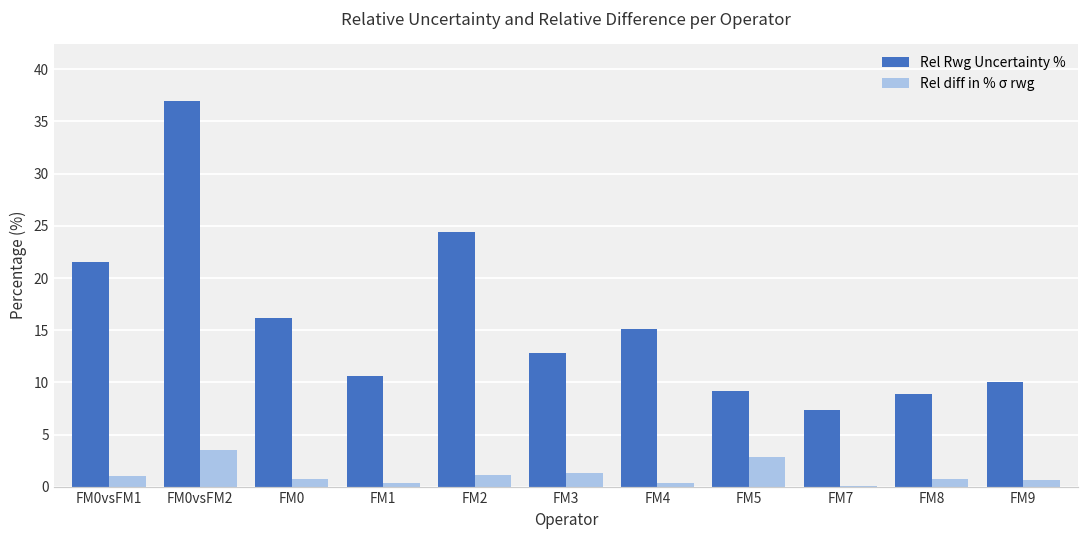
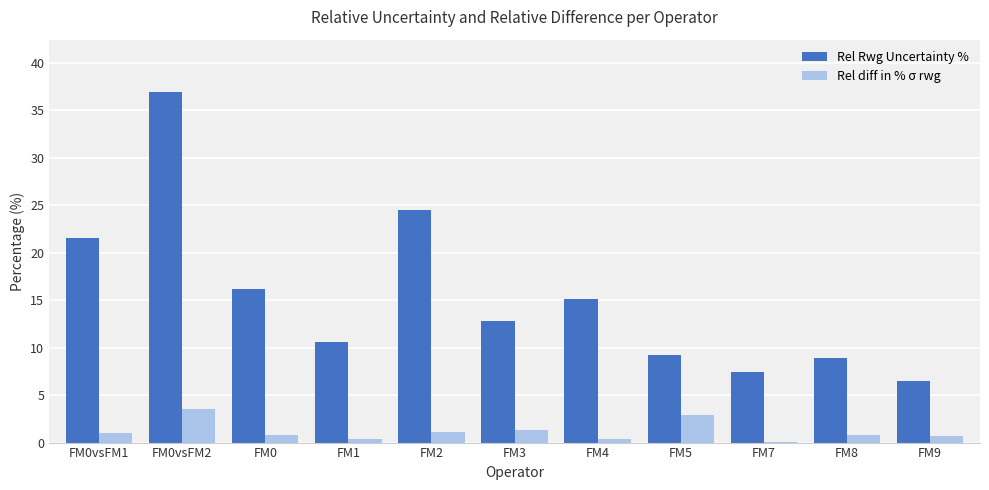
Rel Rwg Uncertainty %, FM9: 10 -> 7
